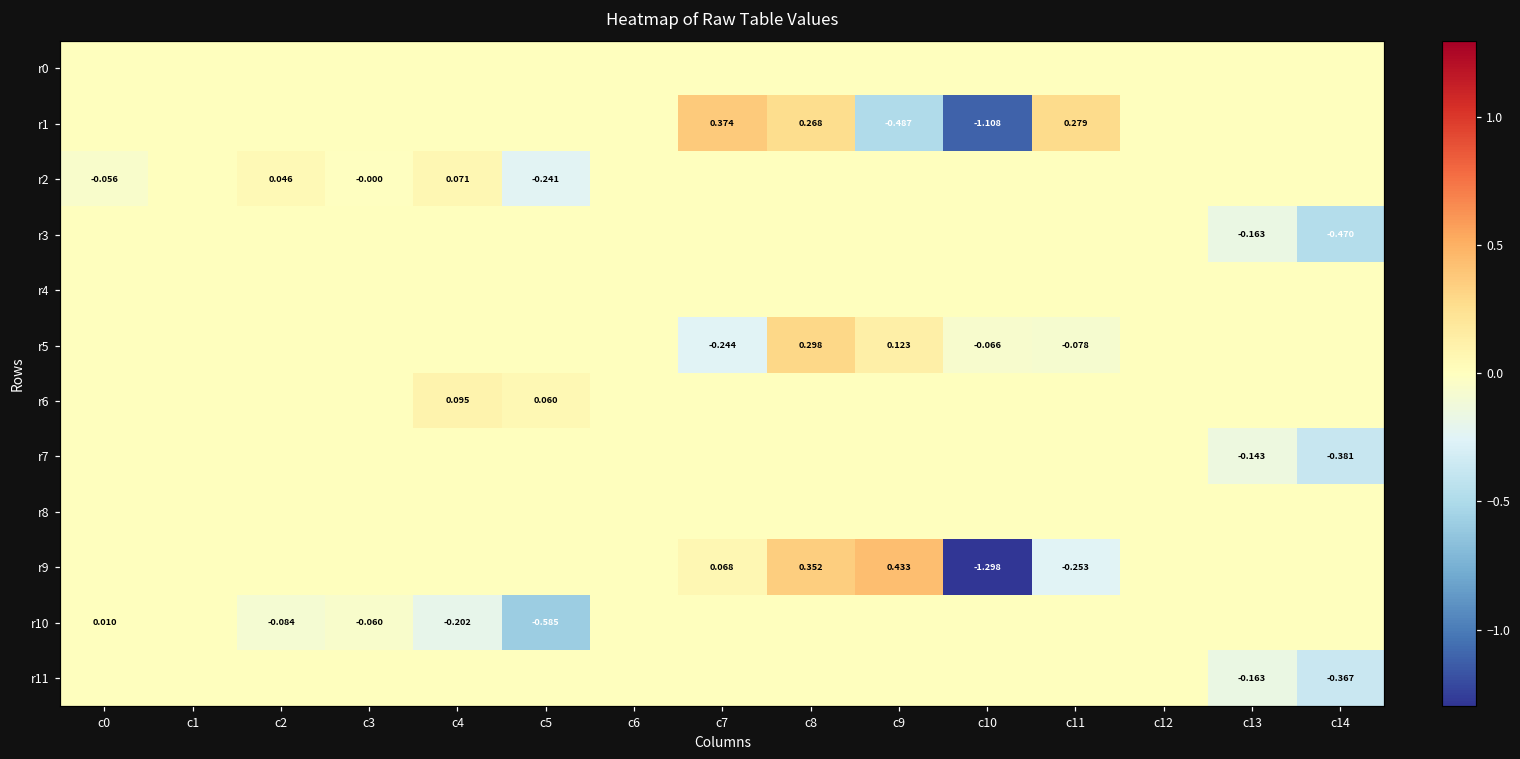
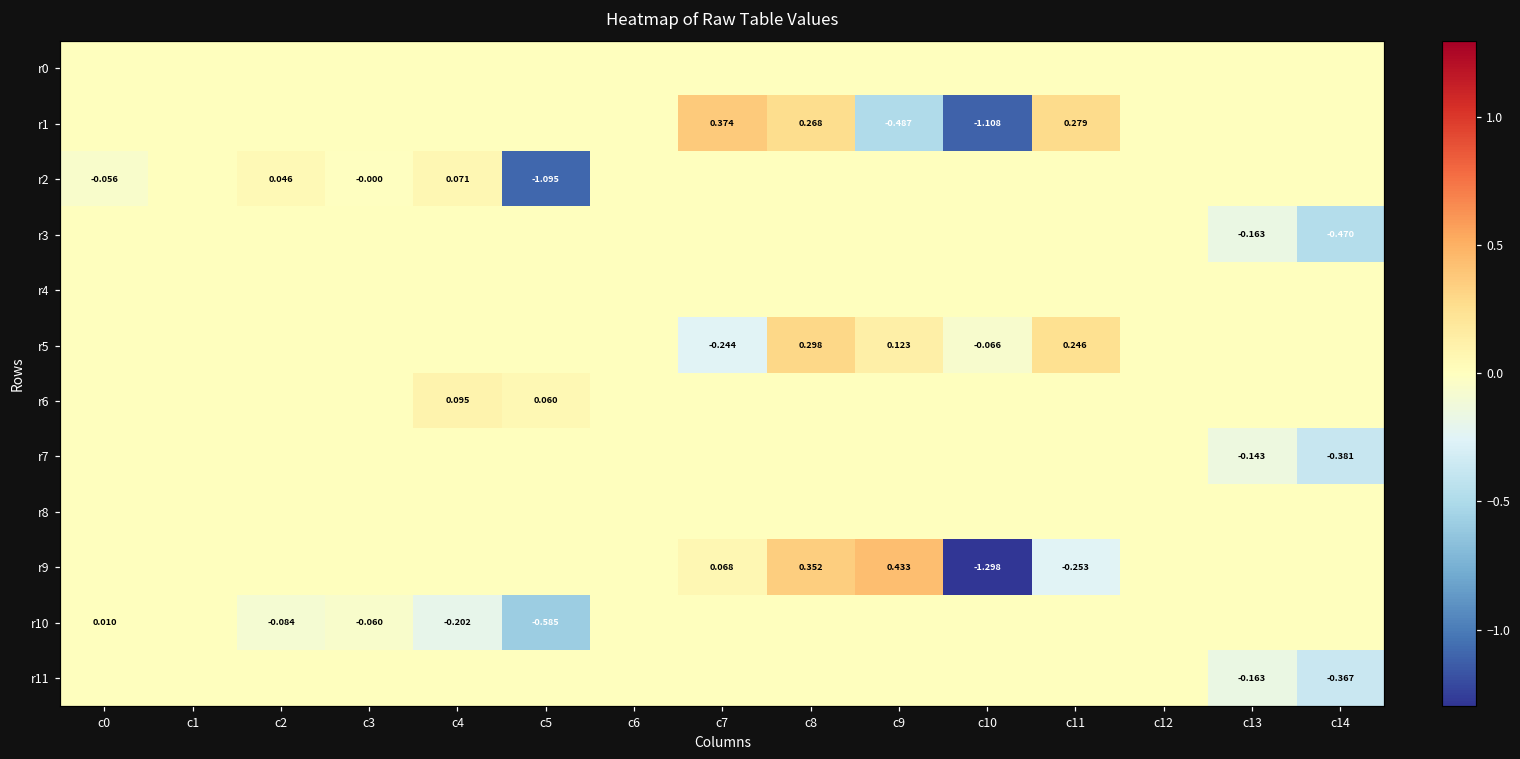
r2, c5: -0.241 -> -1.095
r5, c11: -0.078 -> 0.246
